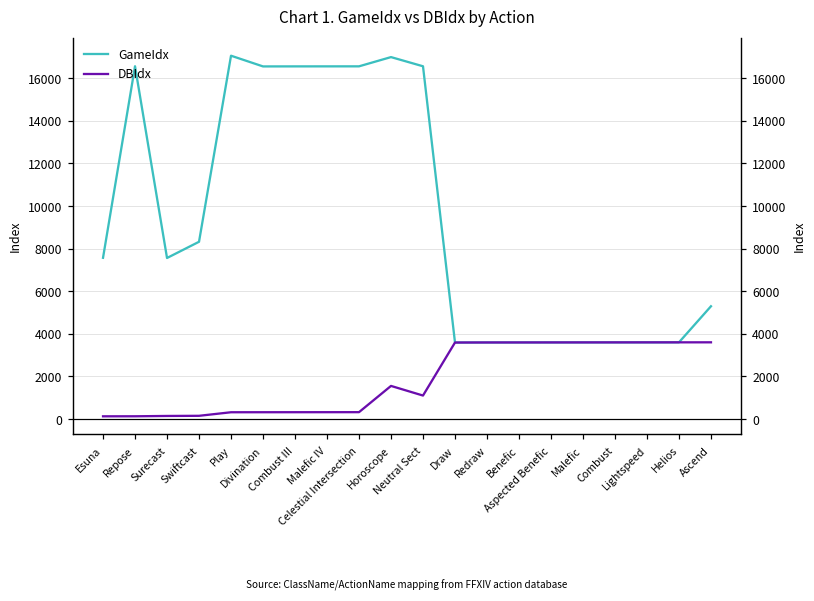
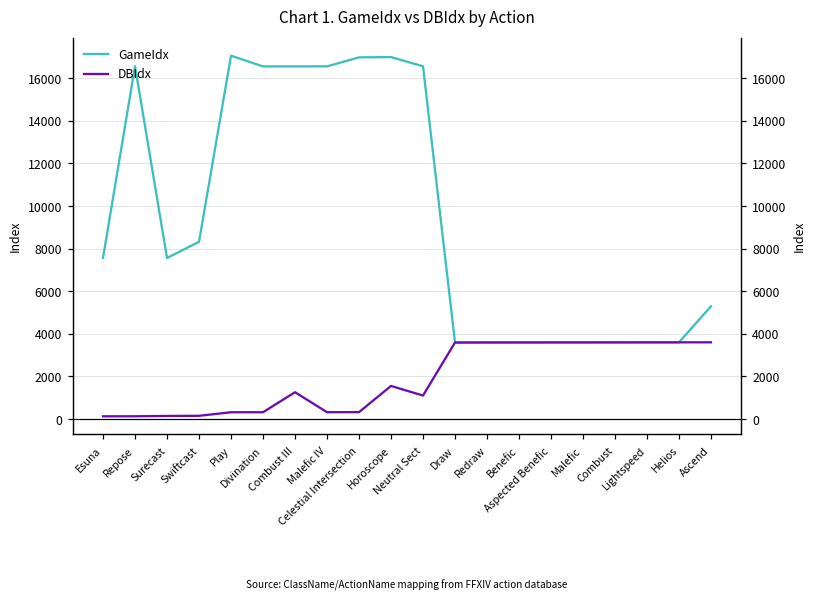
DBIdx, Combust III: 300 -> 1300
GameIdx, Celestial Intersection: 16600 -> 17000
